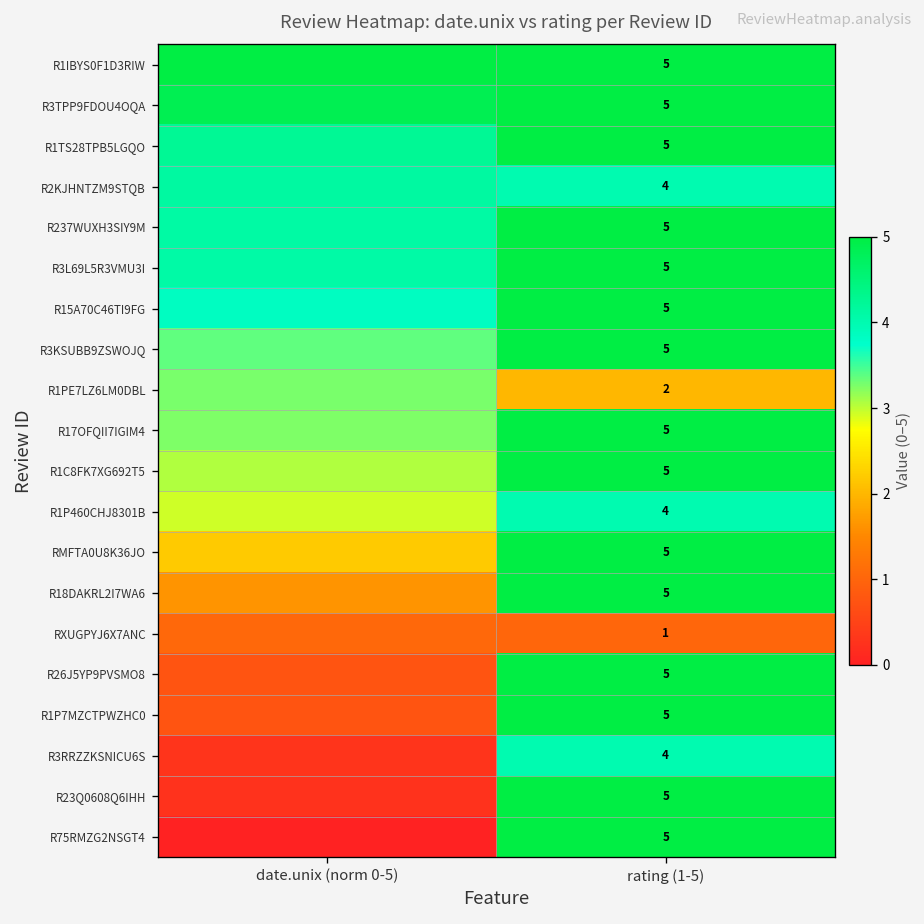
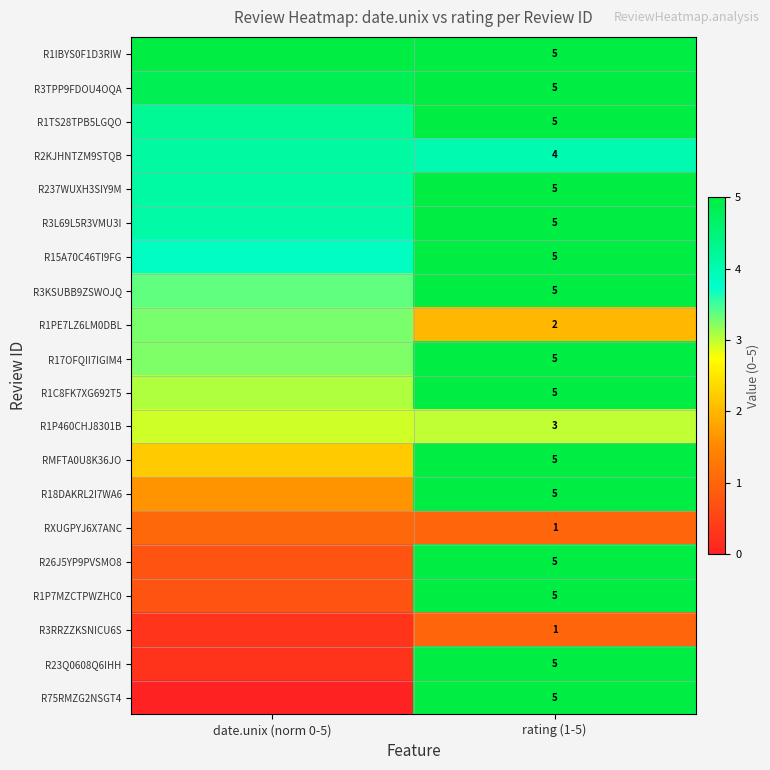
R1P460CHJ8301B, rating (1-5): 4 -> 3
R3RRZZKSNICU6S, rating (1-5): 4 -> 1
